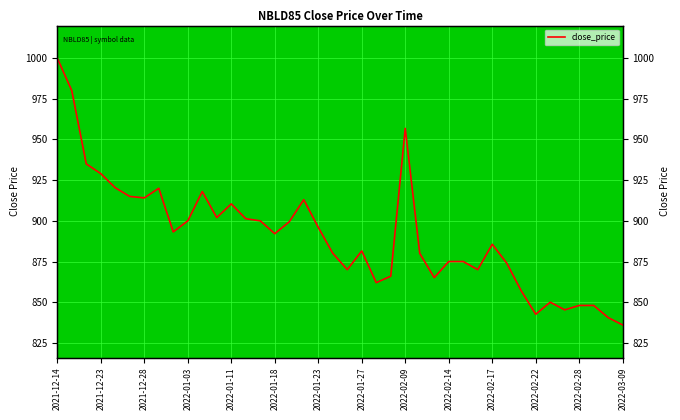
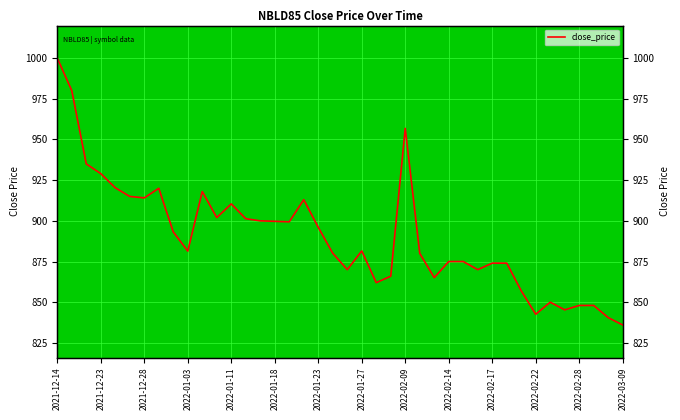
2022-01-03: 900 -> 881
2022-01-18: 892 -> 900
2022-02-17: 886 -> 874
